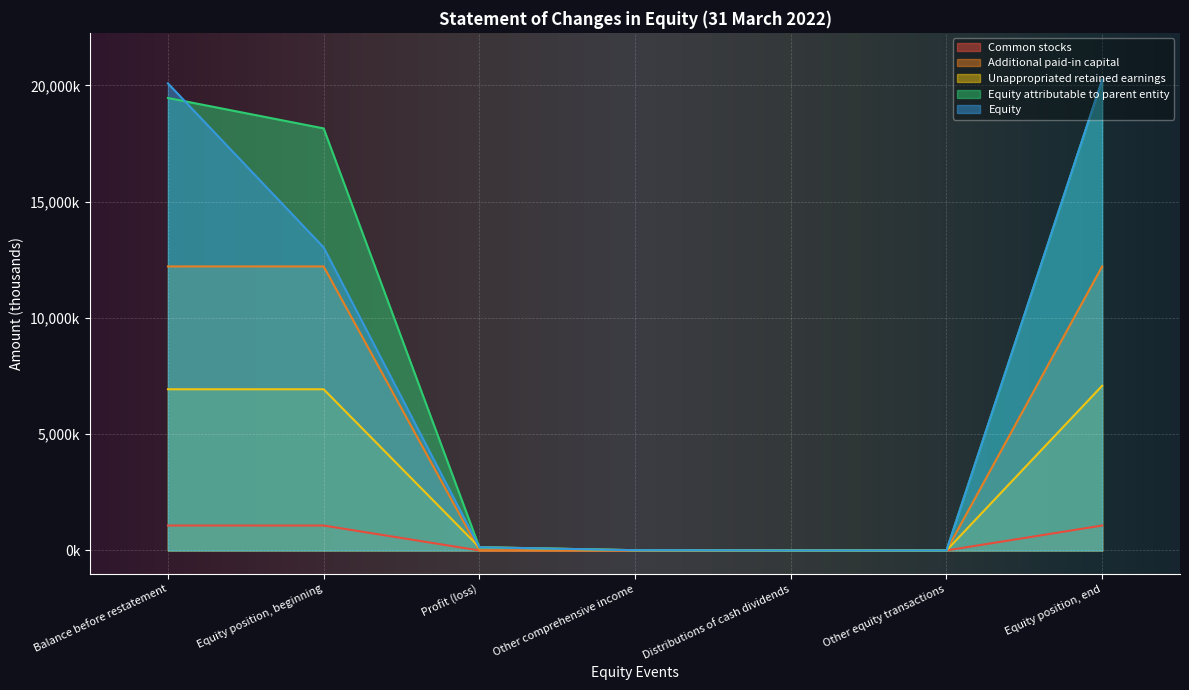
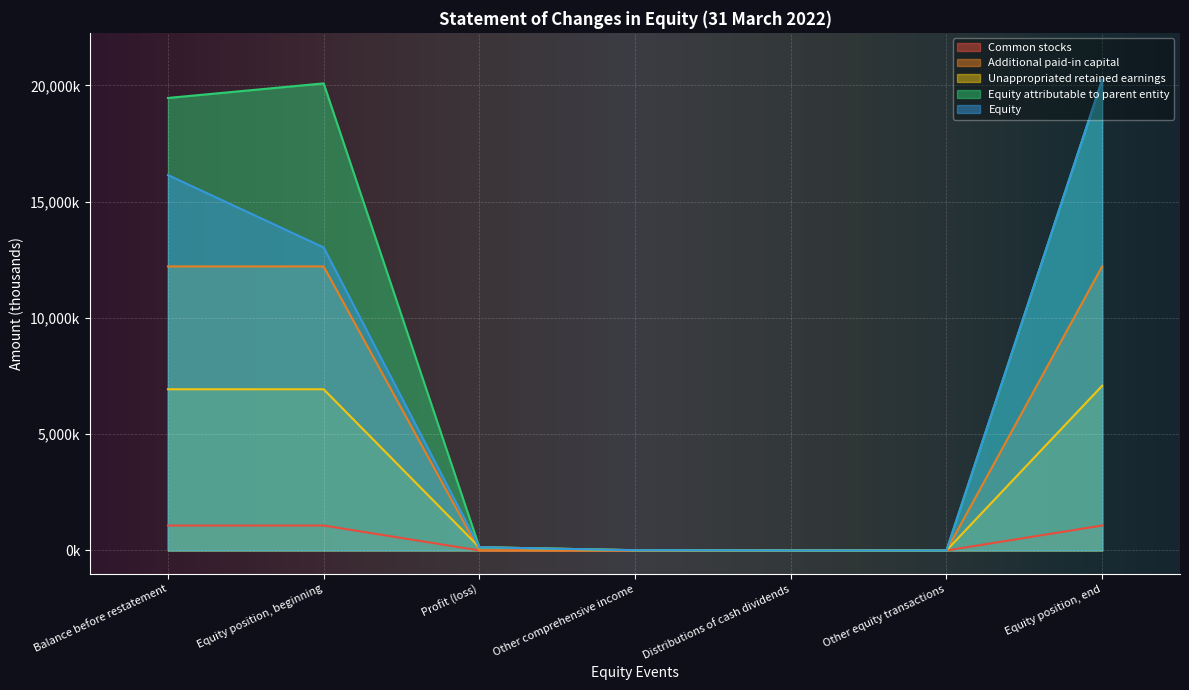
Equity, Balance before restatement: 20,100,000 -> 16,100,000
Equity attributable to parent entity, Equity position, beginning: 18,200,000 -> 20,100,000
